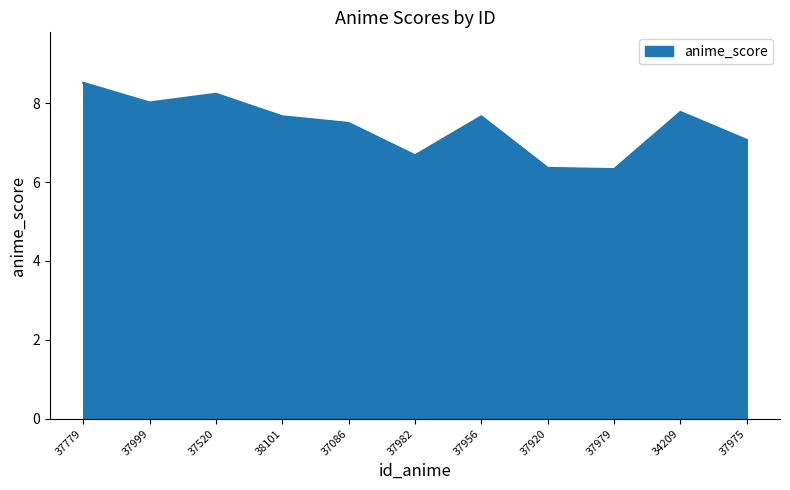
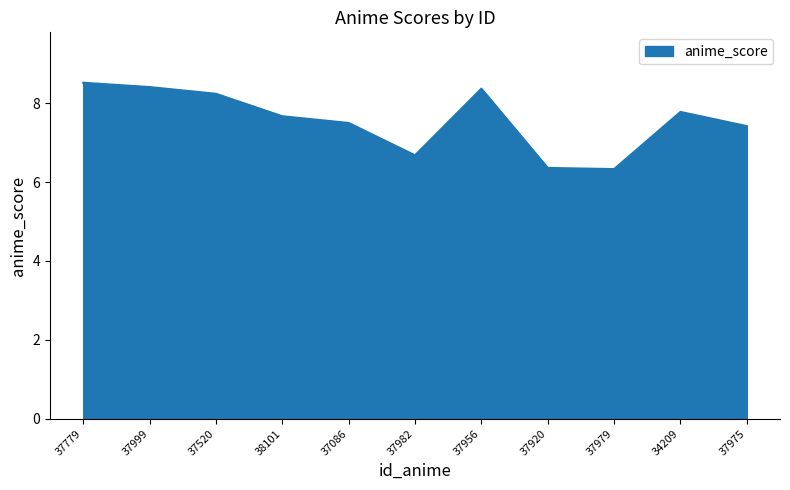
37999: 8.0 -> 8.4
37956: 7.7 -> 8.4
37975: 7.1 -> 7.4
